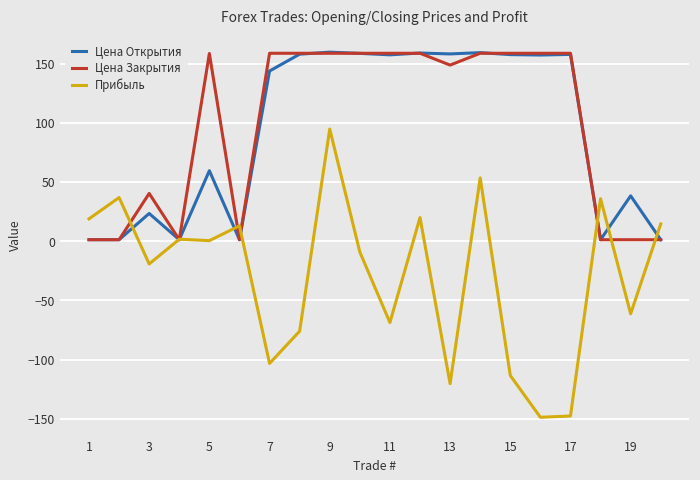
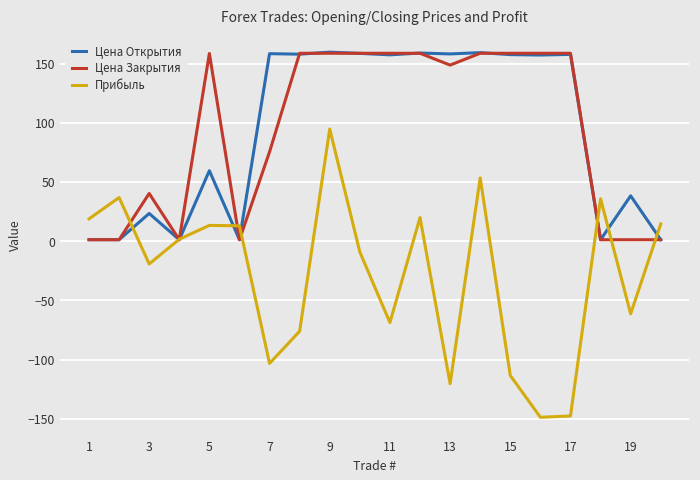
Прибыль, 5: 1 -> 13
Цена Открытия, 7: 144 -> 158
Цена Закрытия, 7: 159 -> 76
